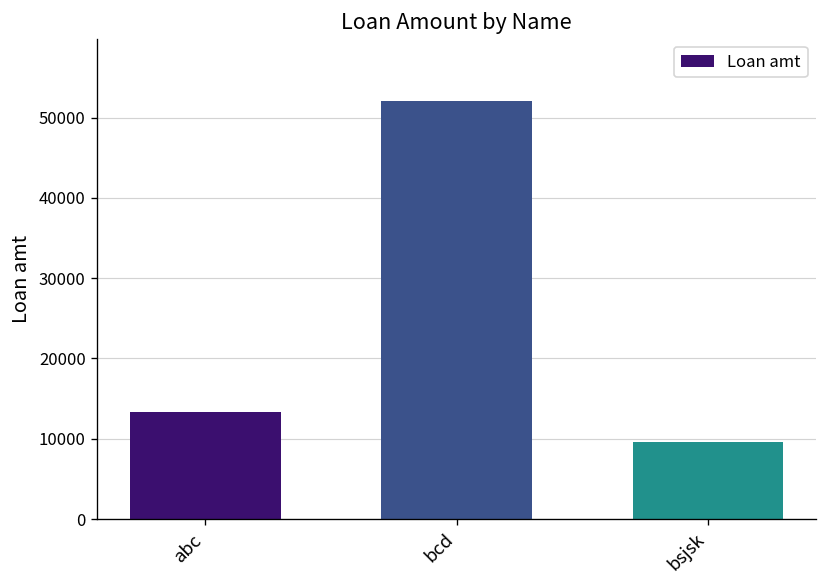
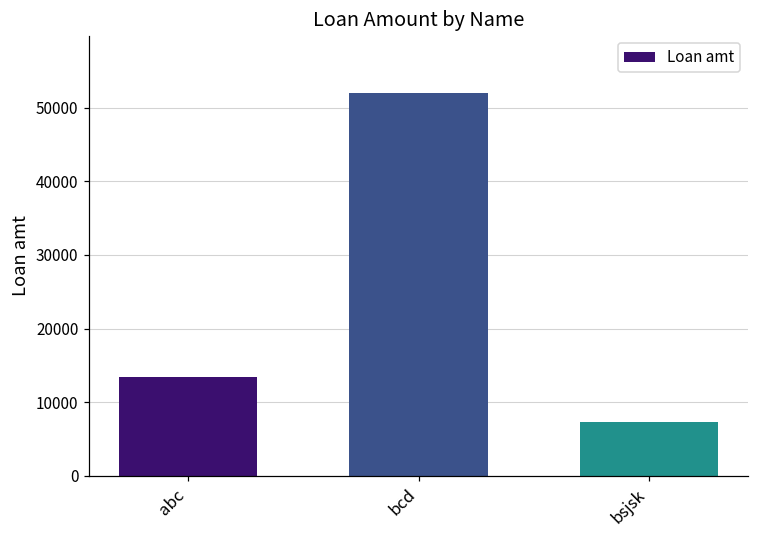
bsjsk: 10000 -> 7000
